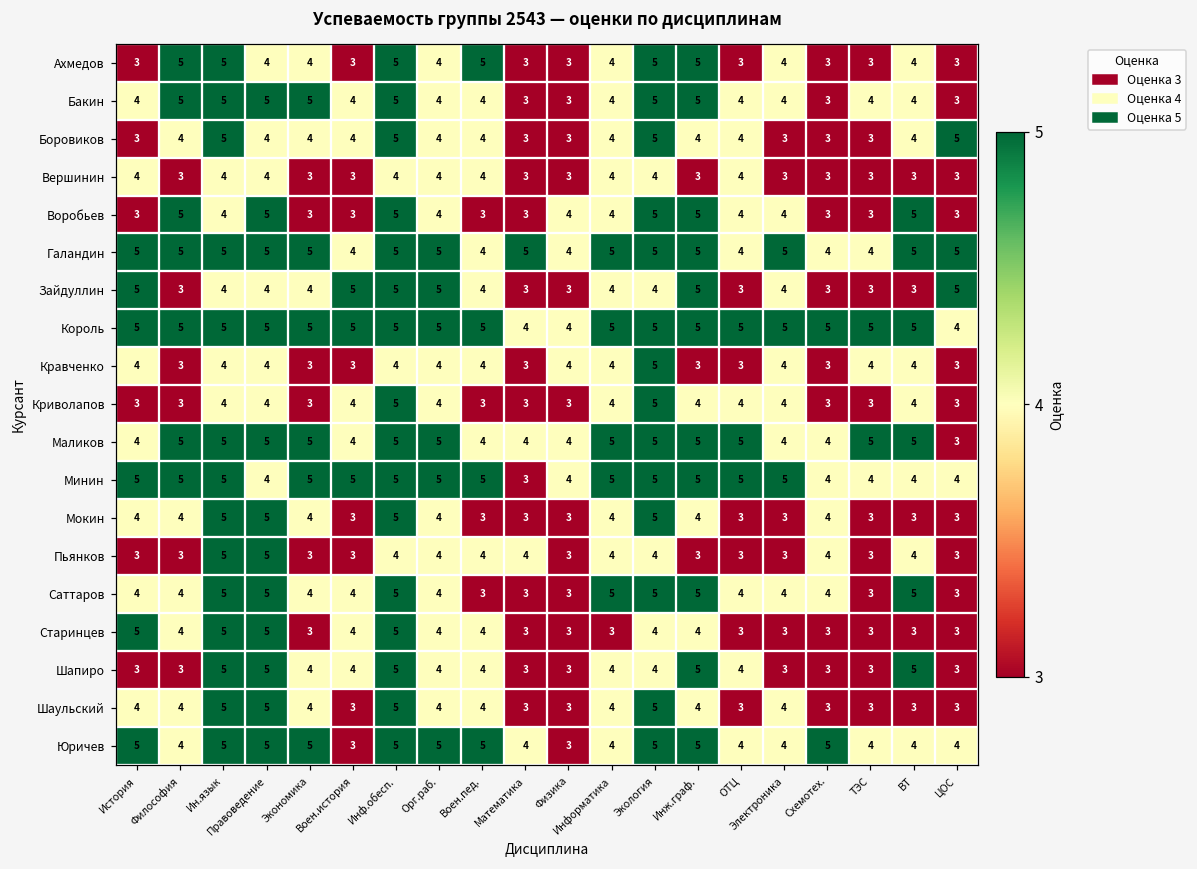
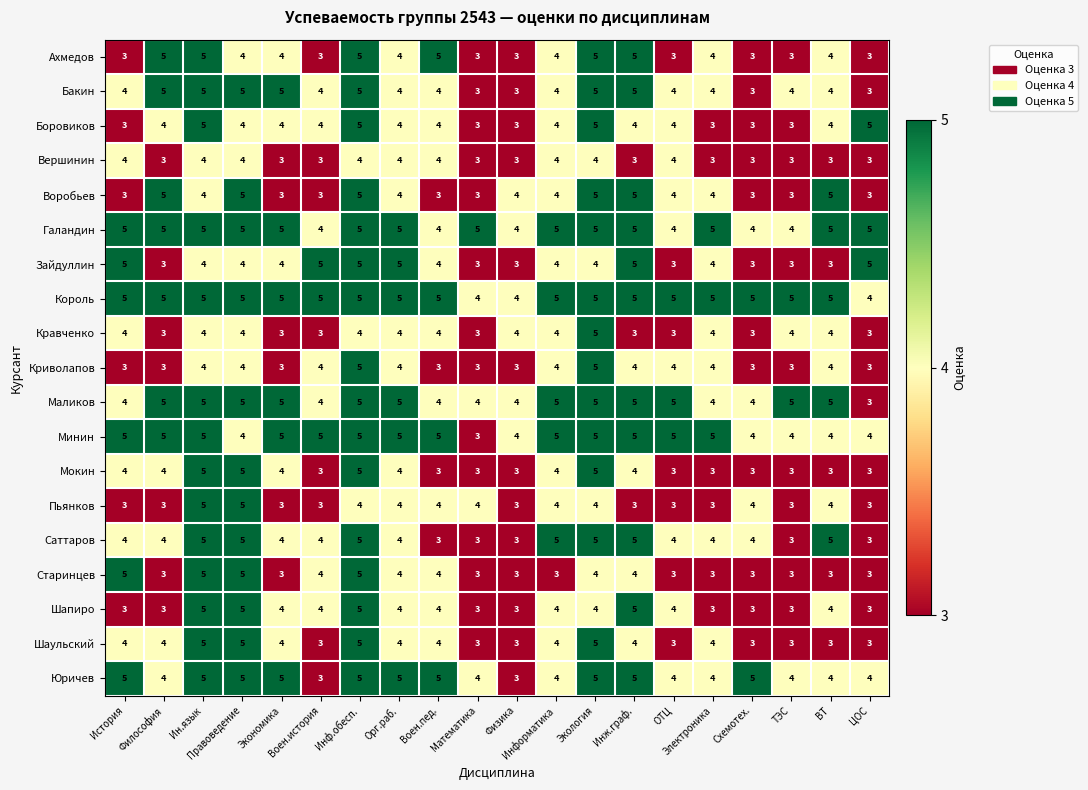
Мокин, Схемотех.: 4 -> 3
Старинцев, Философия: 4 -> 3
Шапиро, ВТ: 5 -> 4
